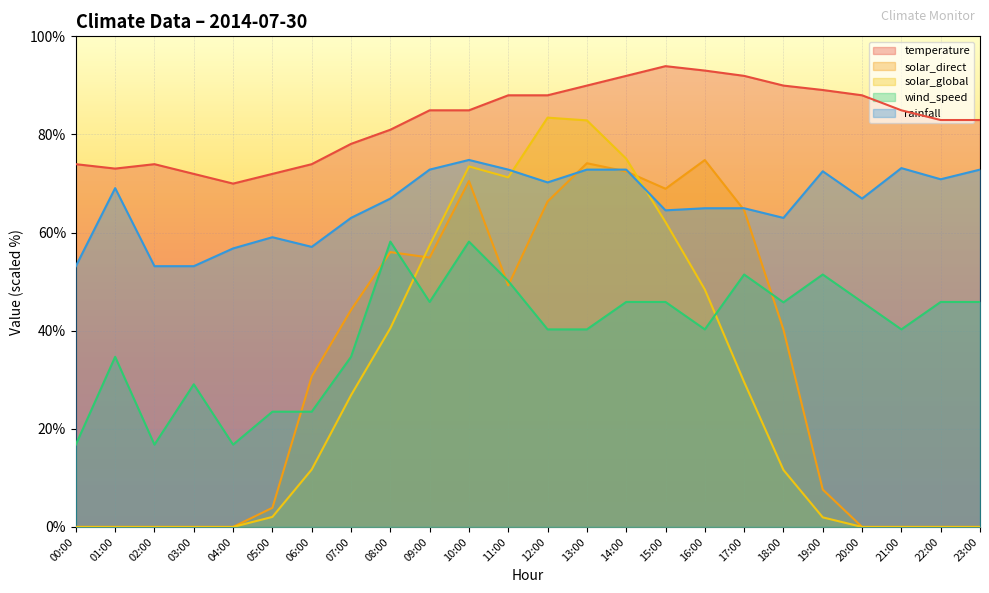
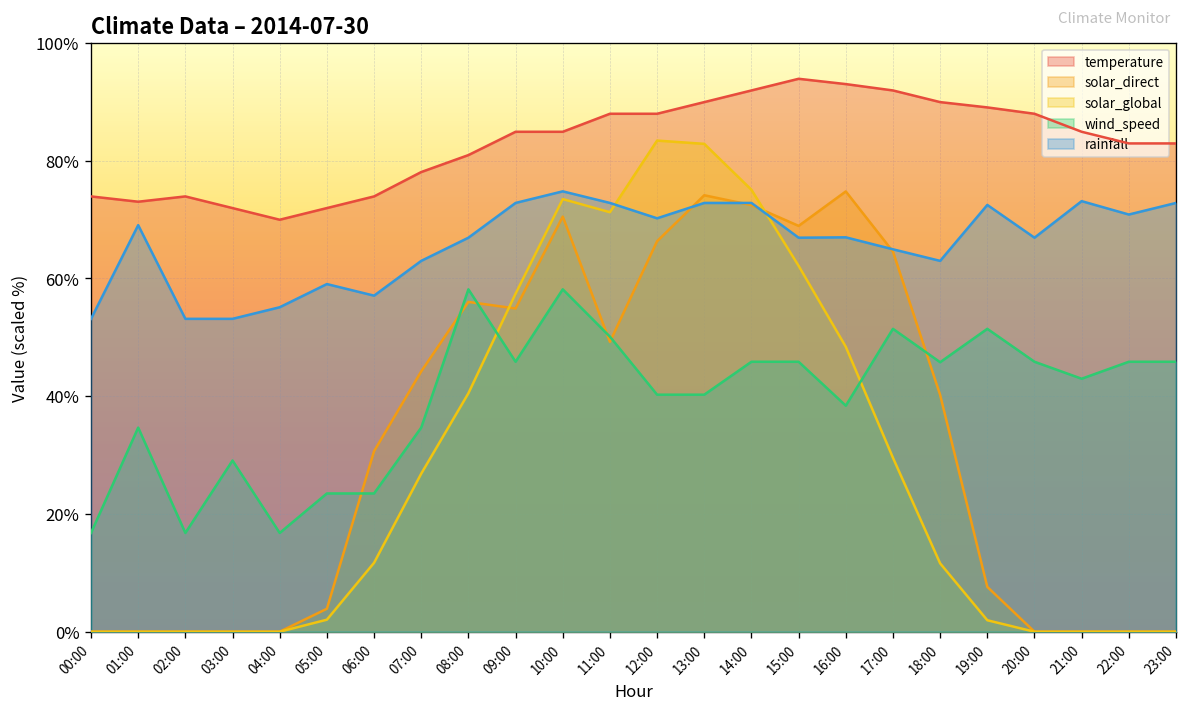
rainfall, 04:00: 57% -> 55%
rainfall, 15:00: 65% -> 67%
wind_speed, 16:00: 40% -> 38%
rainfall, 16:00: 65% -> 67%
wind_speed, 21:00: 40% -> 43%
